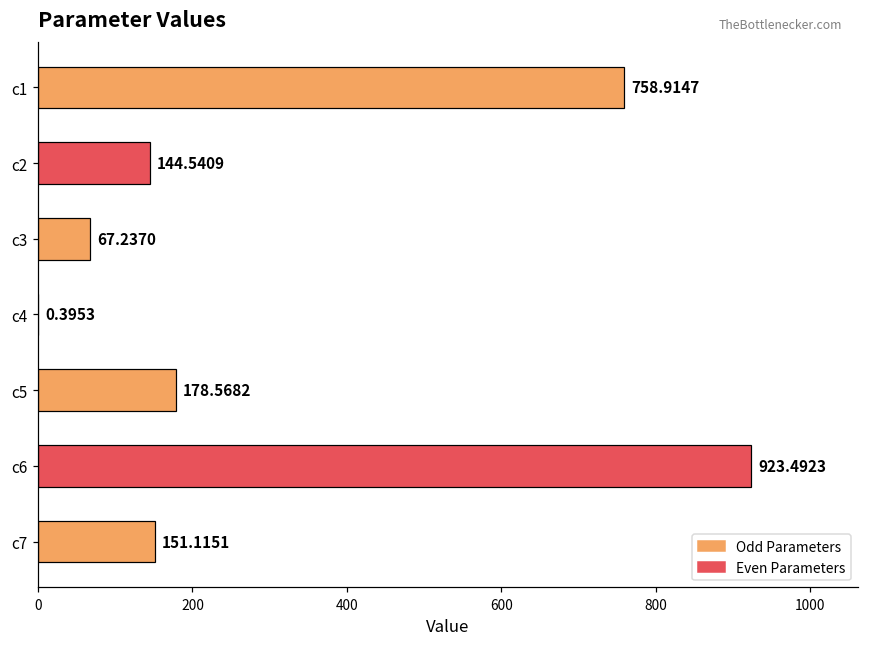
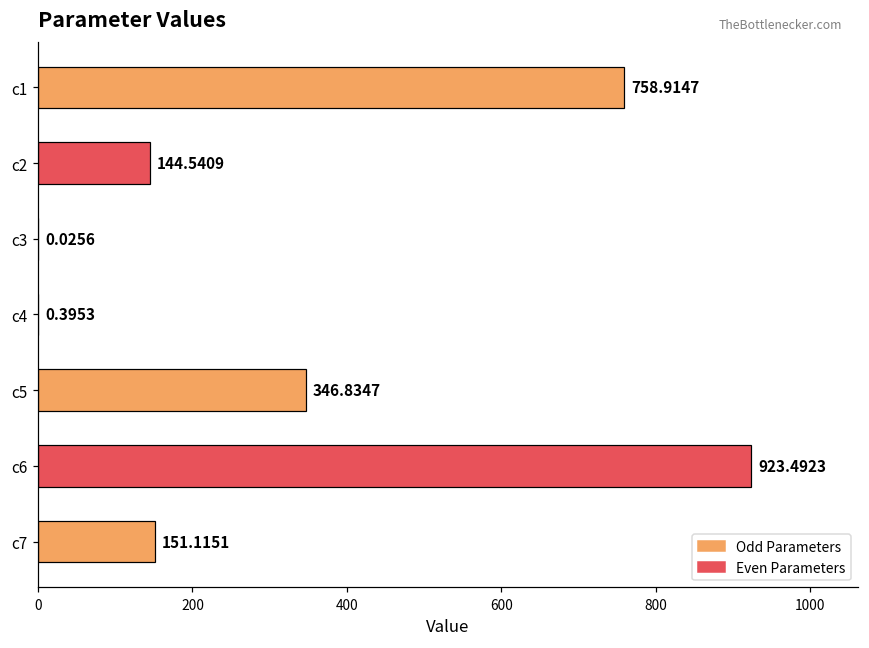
c3: 67.2370 -> 0.0256
c5: 178.5682 -> 346.8347
